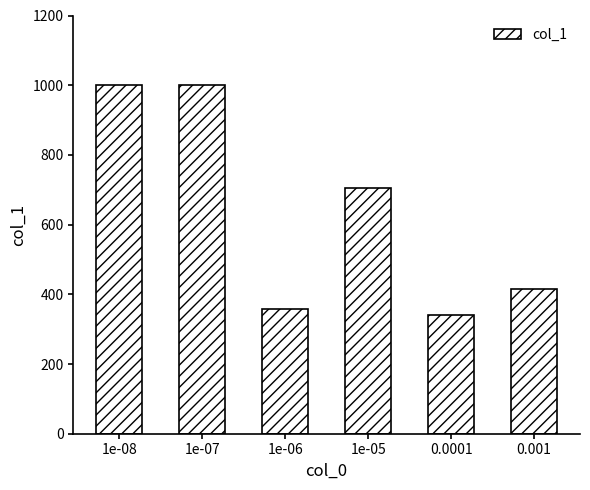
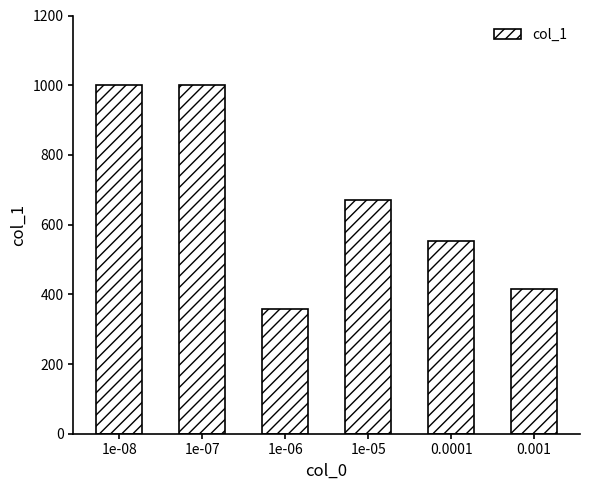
1e-05: 710 -> 670
0.0001: 340 -> 550
